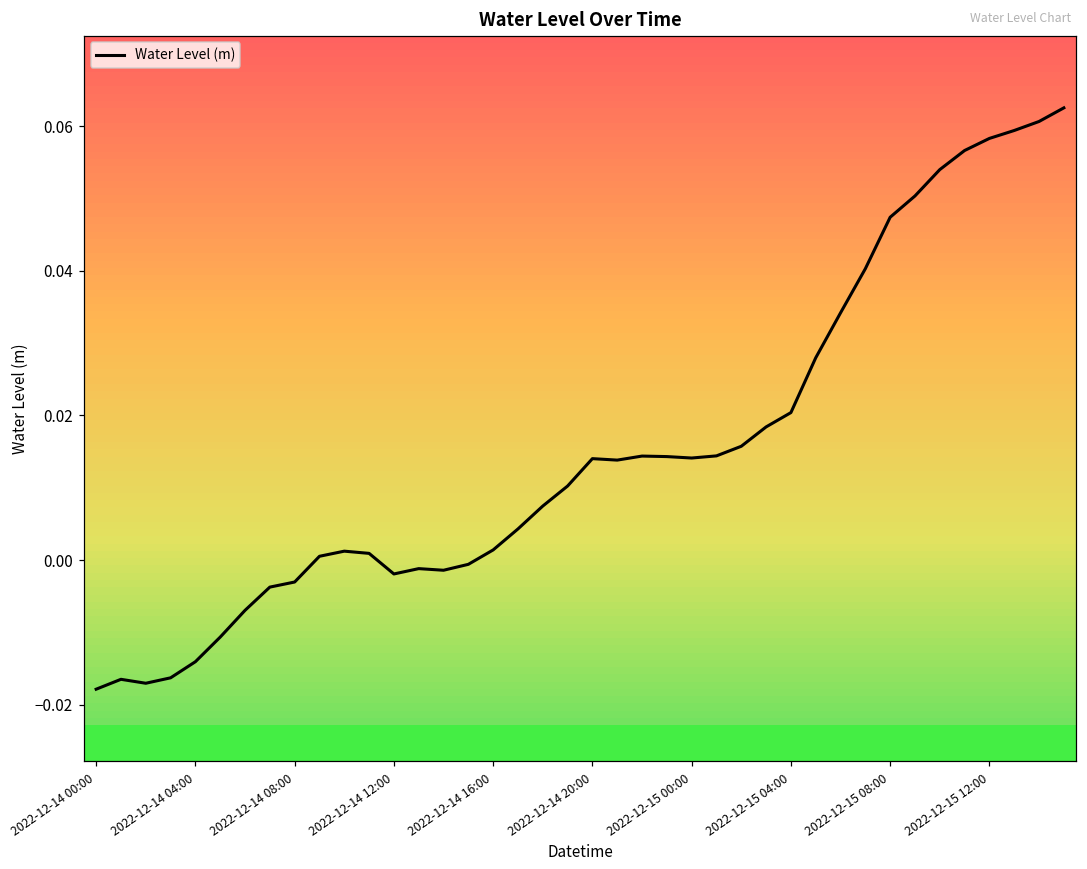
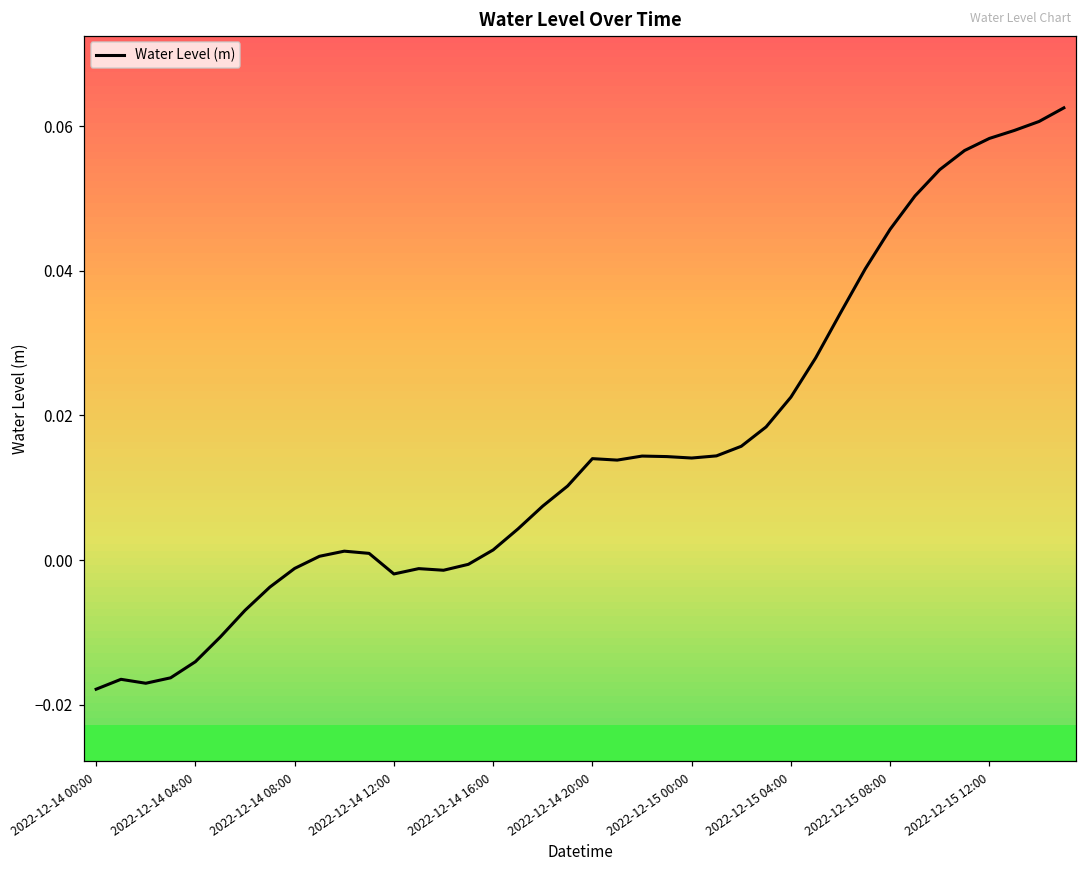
Water Level (m), 2022-12-14 08:00: -0.003 -> -0.001
Water Level (m), 2022-12-15 04:00: 0.020 -> 0.023
Water Level (m), 2022-12-15 08:00: 0.047 -> 0.046
